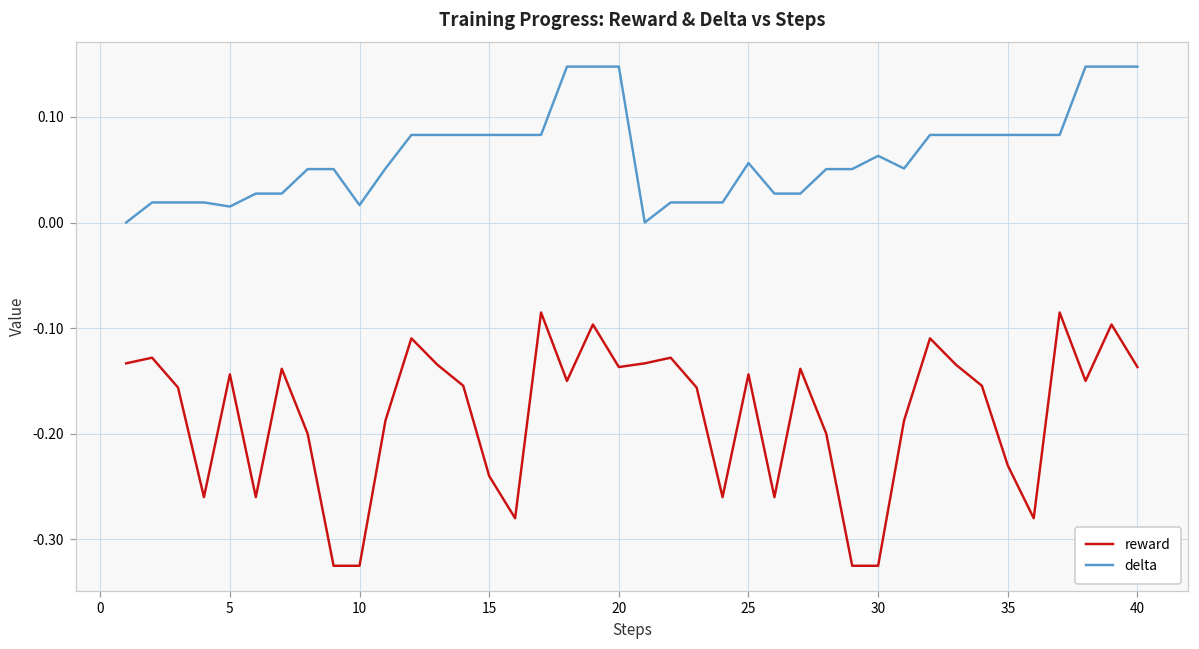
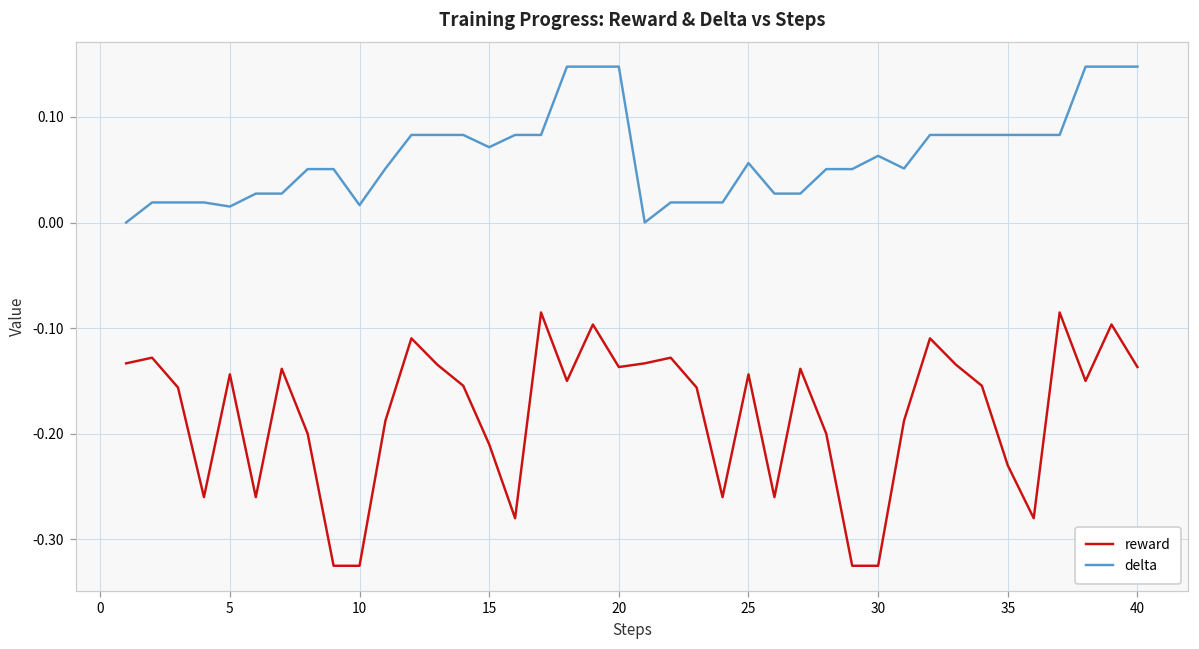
reward, 15: -0.24 -> -0.21
delta, 15: 0.08 -> 0.07
